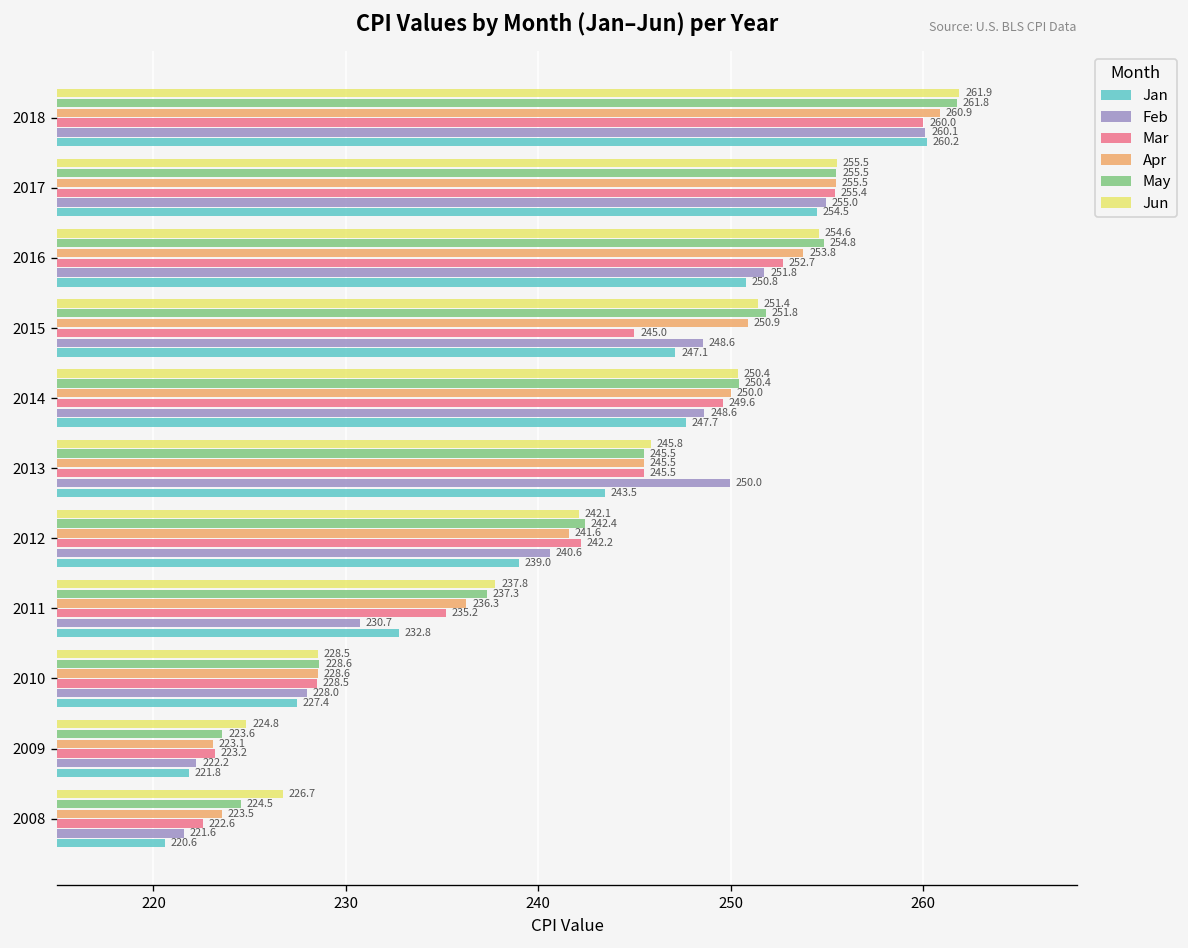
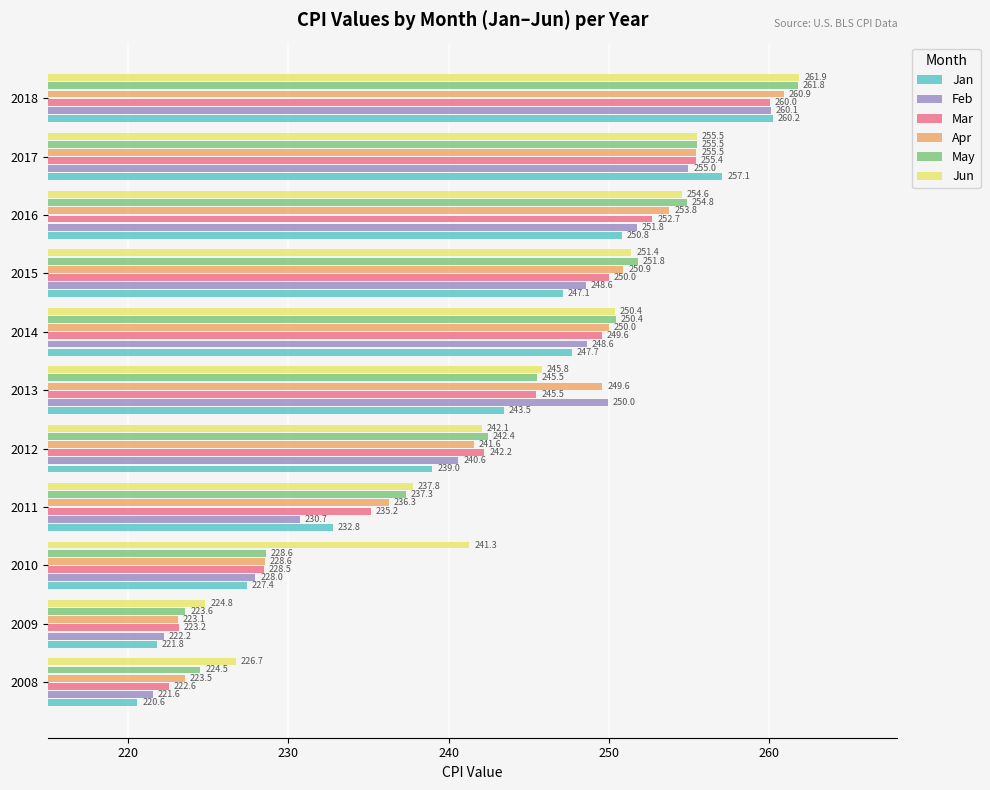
Jan, 2017: 254.5 -> 257.1
Mar, 2015: 245.0 -> 250.0
Apr, 2013: 245.5 -> 249.6
Jun, 2010: 228.5 -> 241.3
